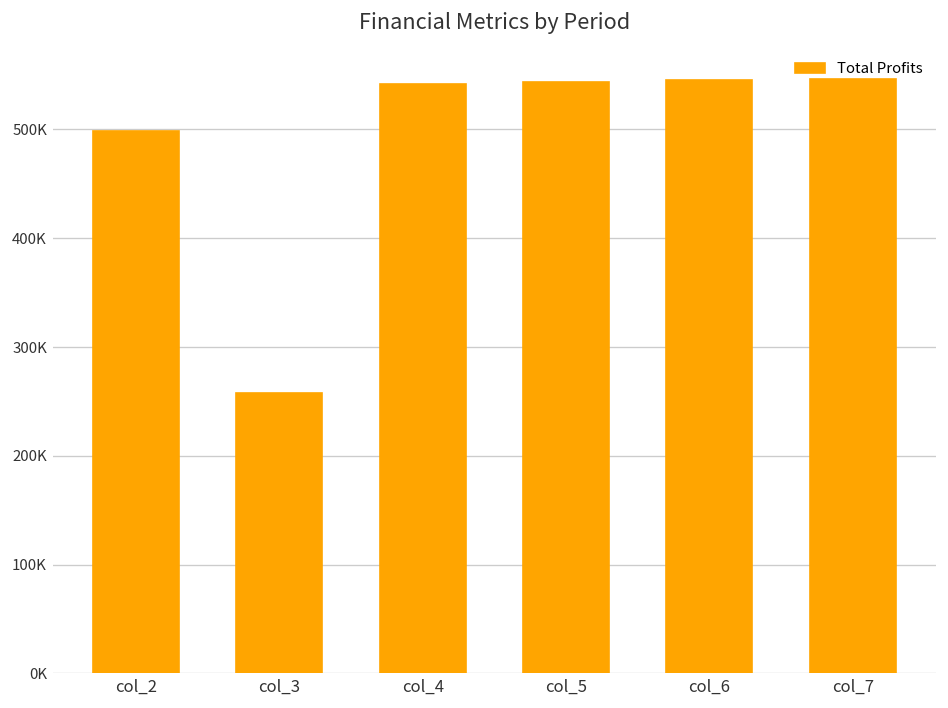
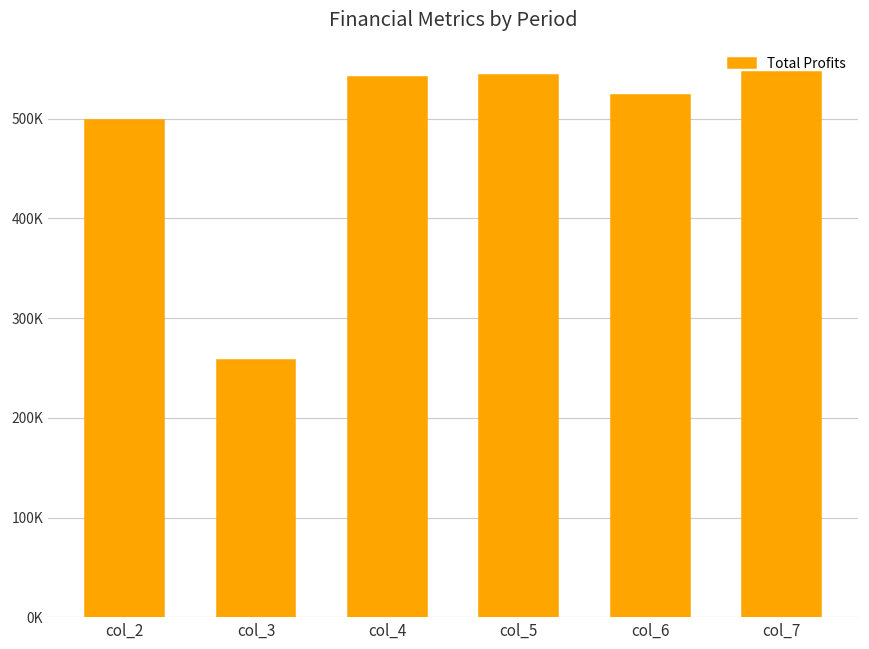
col_6: 550000 -> 520000
